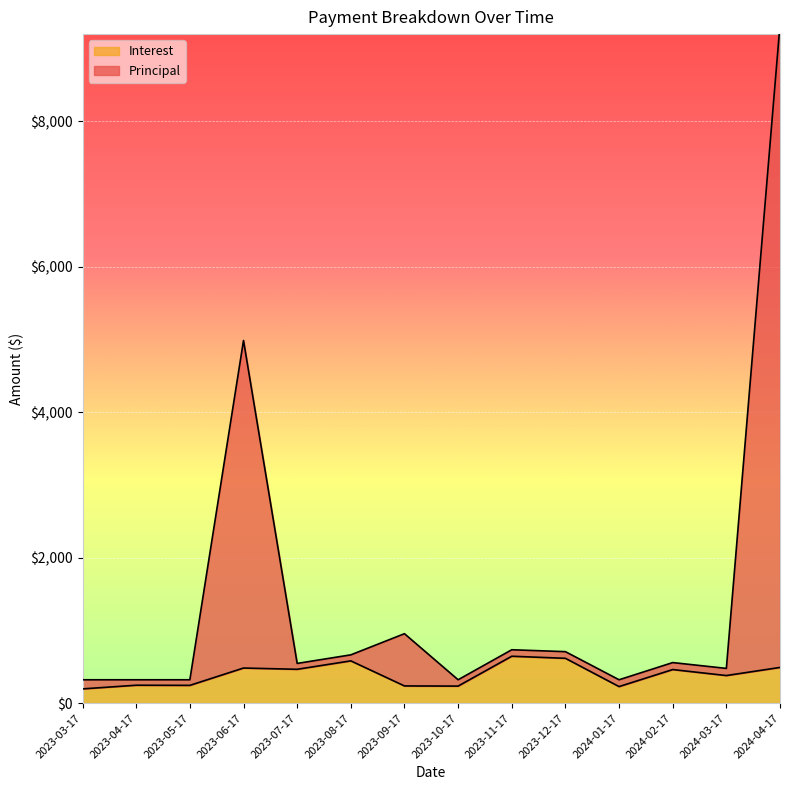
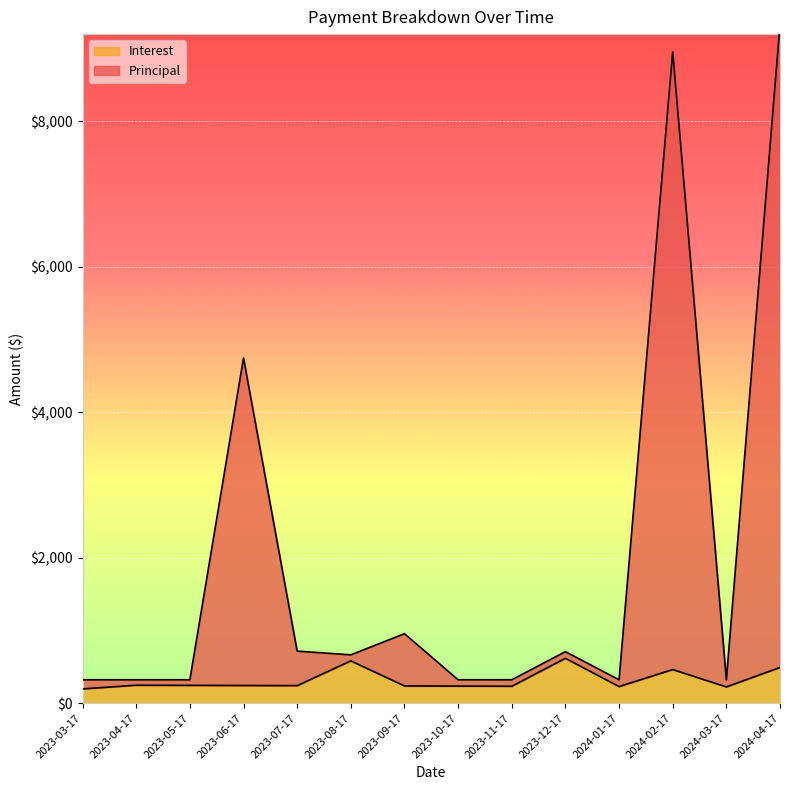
Interest, 2023-06-17: $500 -> $200
Interest, 2023-07-17: $500 -> $200
Principal, 2023-07-17: $100 -> $500
Interest, 2023-11-17: $600 -> $200
Principal, 2024-02-17: $100 -> $8,500
Interest, 2024-03-17: $400 -> $200
